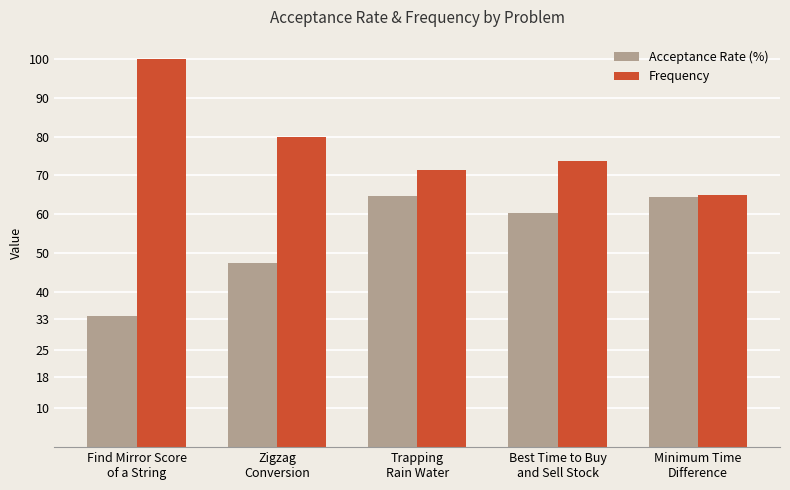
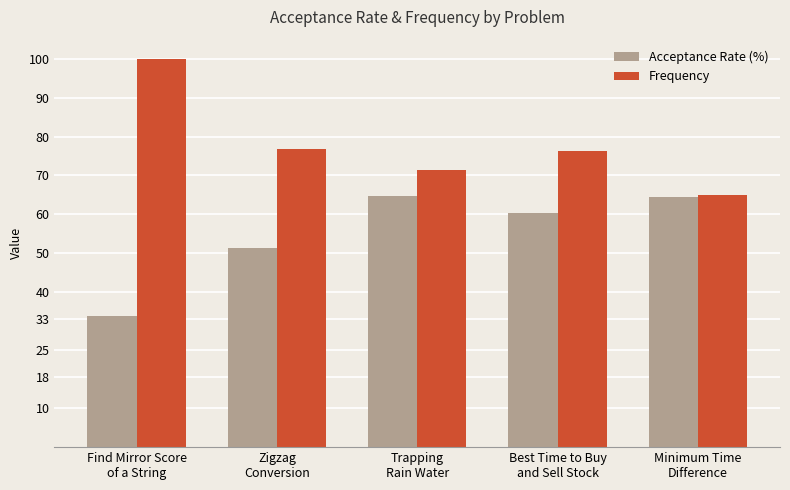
Acceptance Rate (%), Zigzag Conversion: 48 -> 51
Frequency, Zigzag Conversion: 80 -> 77
Frequency, Best Time to Buy and Sell Stock: 74 -> 76
